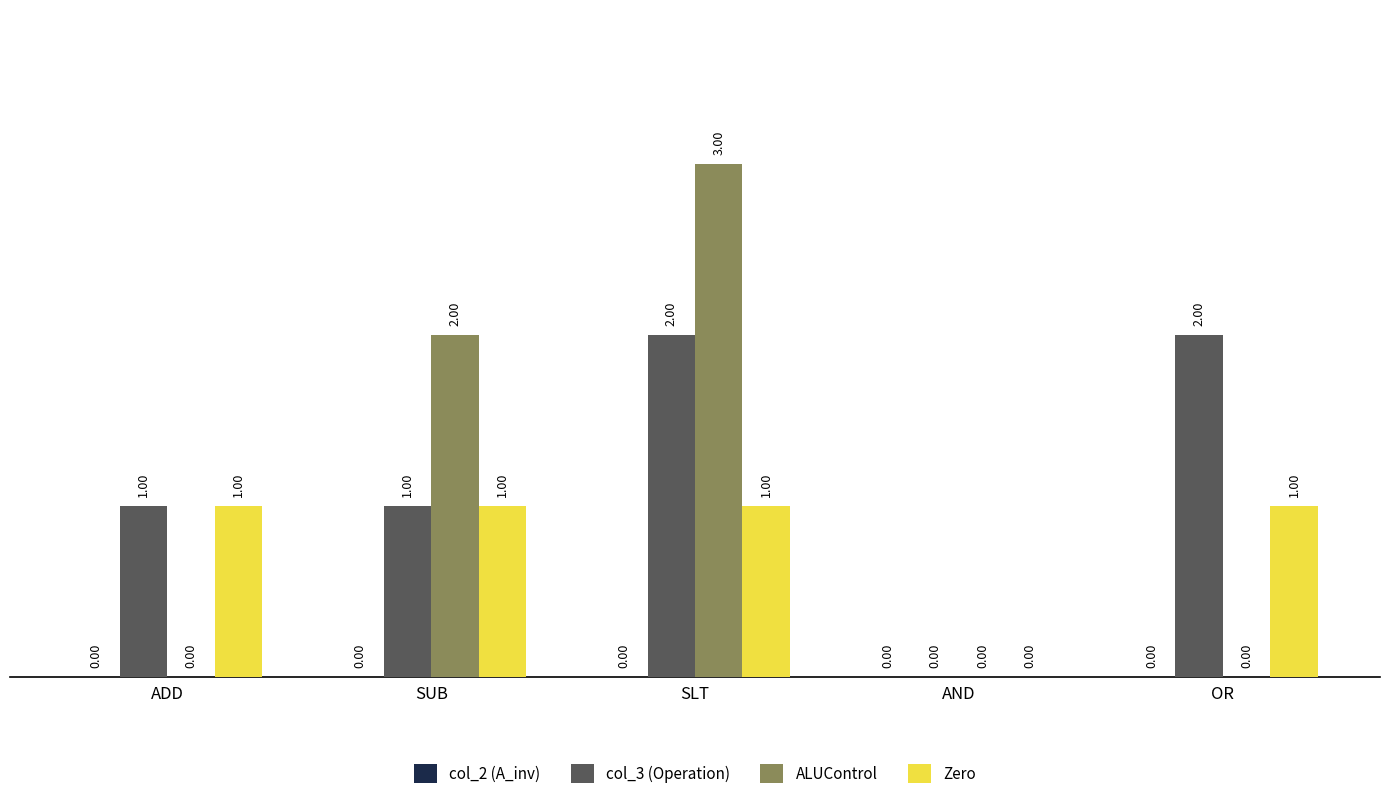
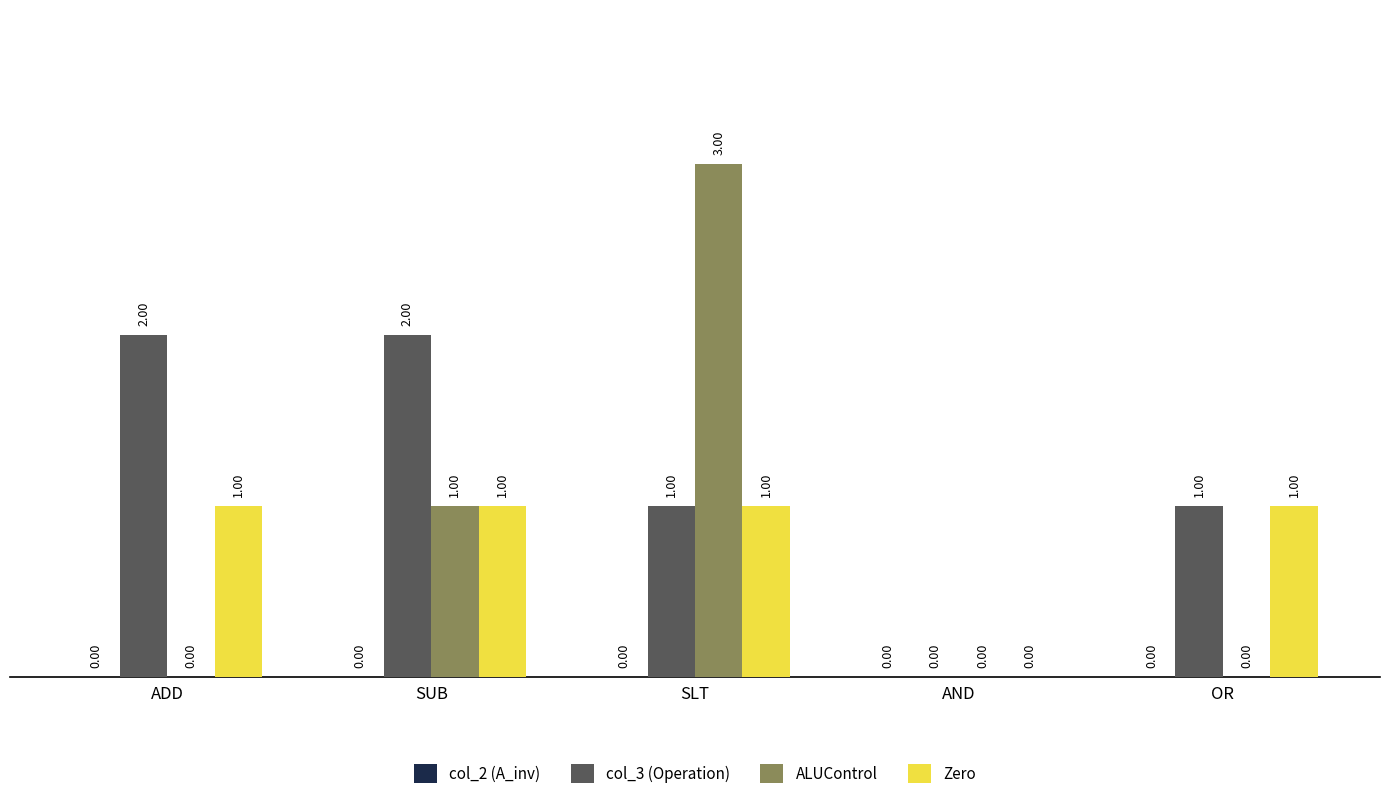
col_3 (Operation), ADD: 1.00 -> 2.00
col_3 (Operation), SUB: 1.00 -> 2.00
ALUControl, SUB: 2.00 -> 1.00
col_3 (Operation), SLT: 2.00 -> 1.00
col_3 (Operation), OR: 2.00 -> 1.00
